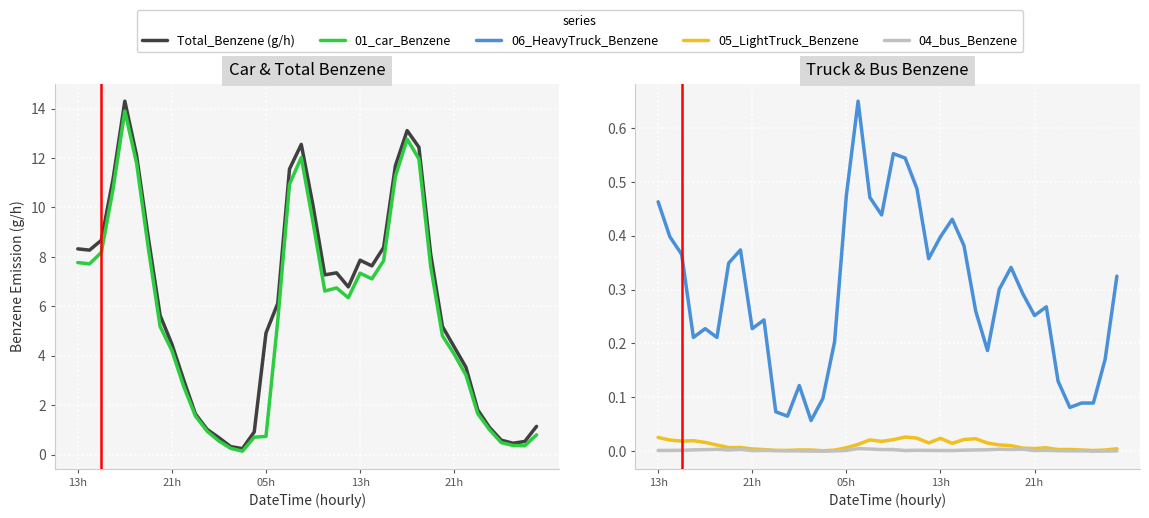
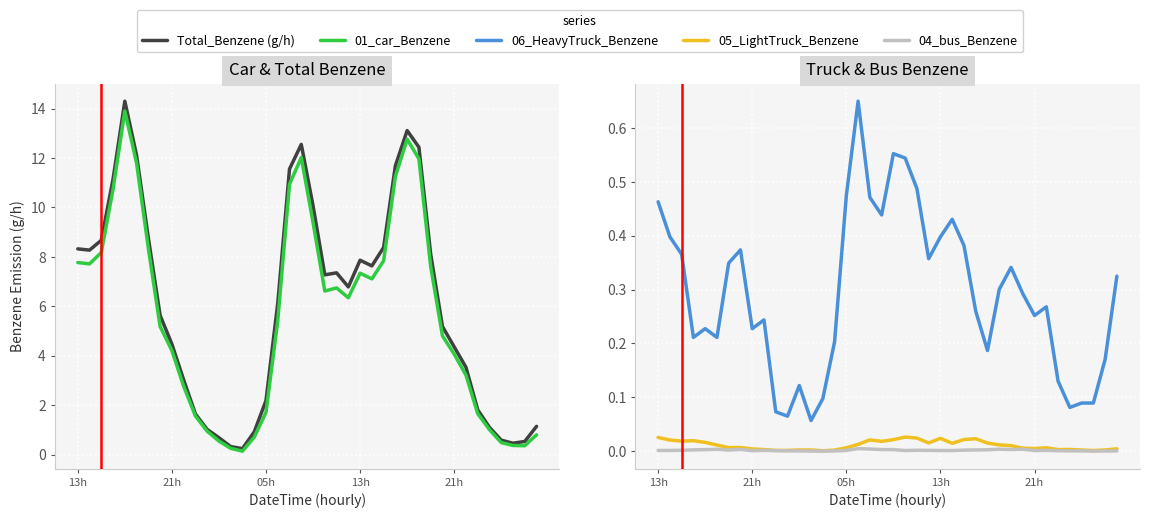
Car & Total Benzene, Total_Benzene (g/h), 05h: 4.9 -> 2.2
Car & Total Benzene, 01_car_Benzene, 05h: 0.7 -> 1.7
